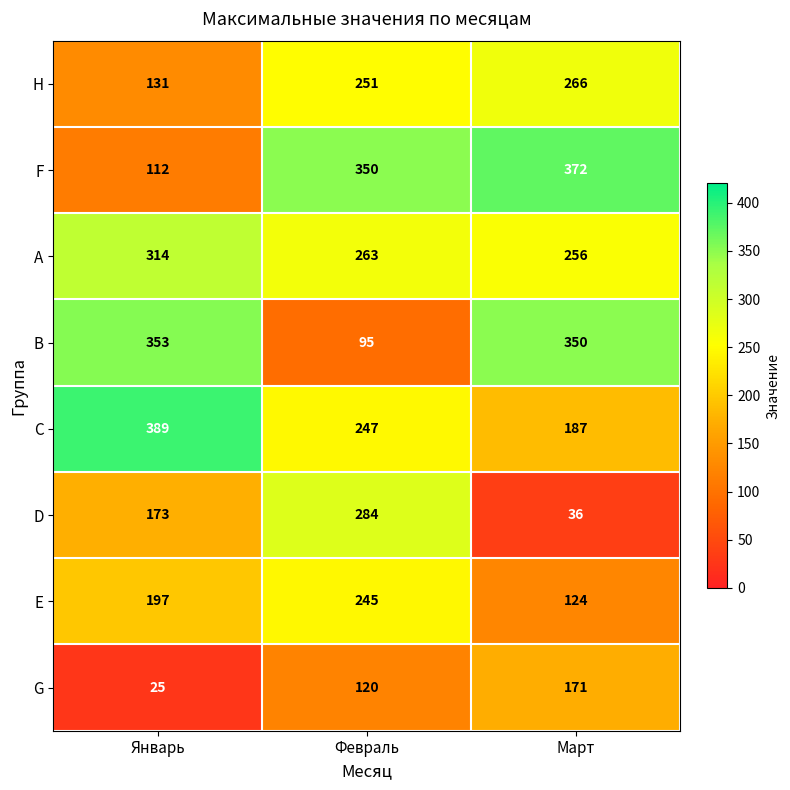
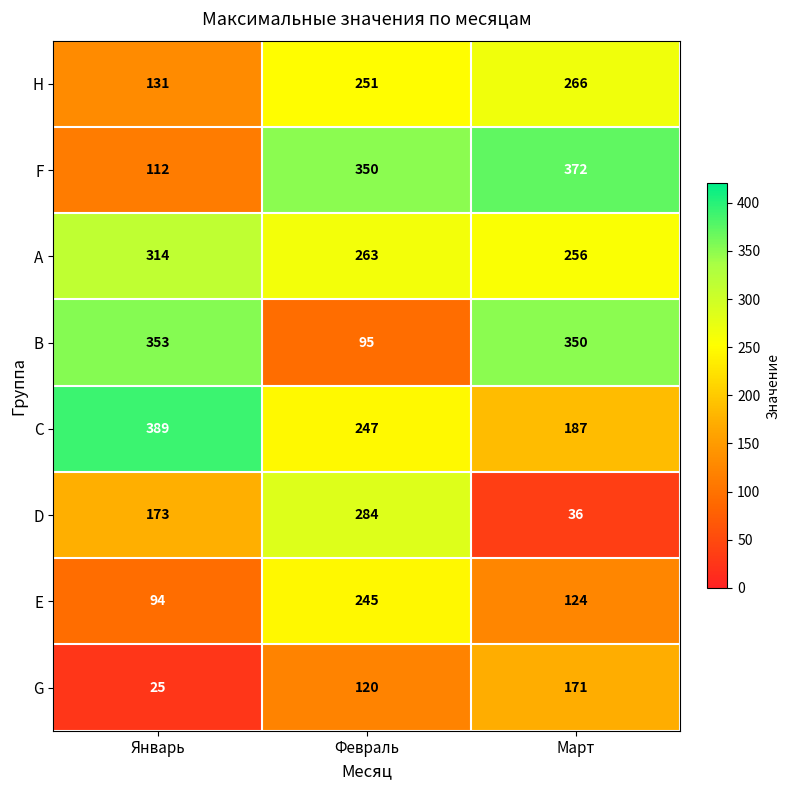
E, Январь: 197 -> 94
